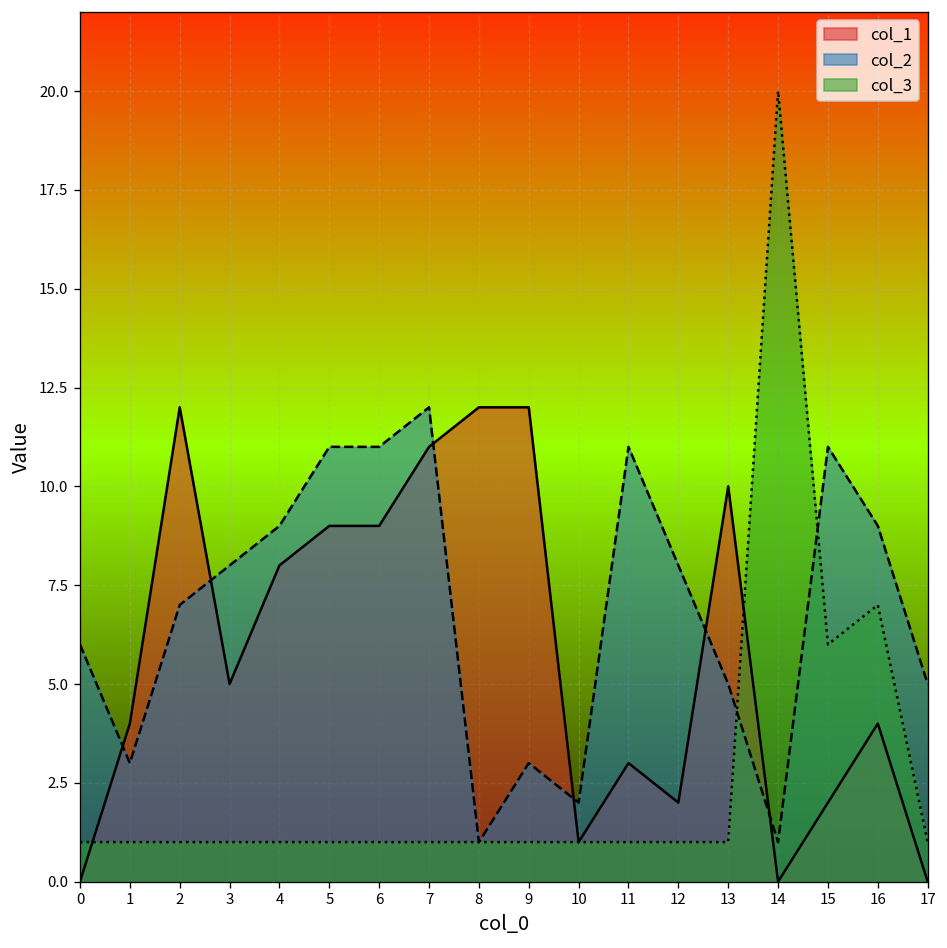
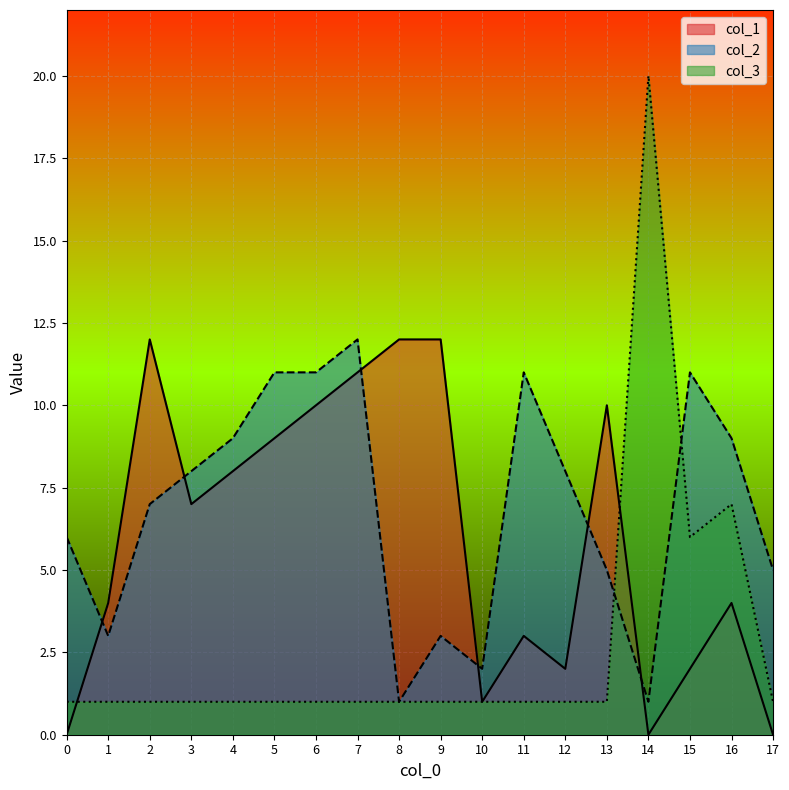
col_1, 3: 5 -> 7
col_1, 6: 9 -> 10
